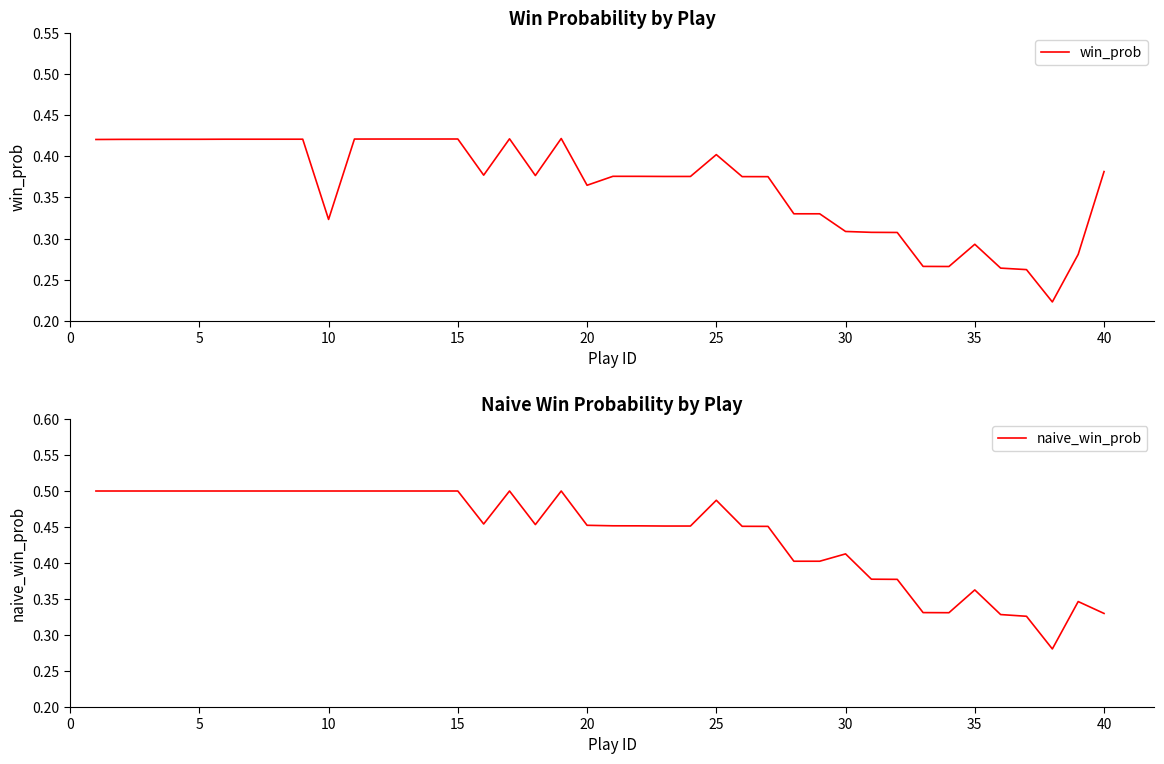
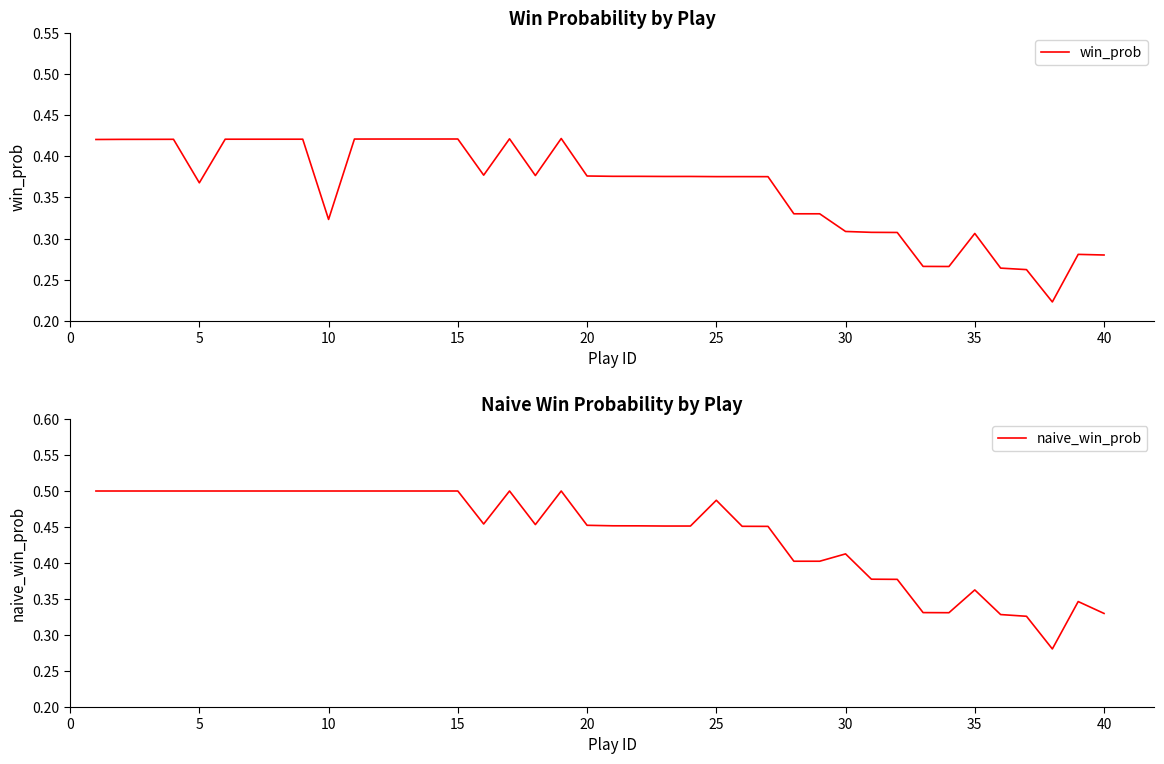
Win Probability by Play, 5: 0.42 -> 0.37
Win Probability by Play, 20: 0.36 -> 0.38
Win Probability by Play, 25: 0.40 -> 0.38
Win Probability by Play, 35: 0.29 -> 0.31
Win Probability by Play, 40: 0.38 -> 0.28
